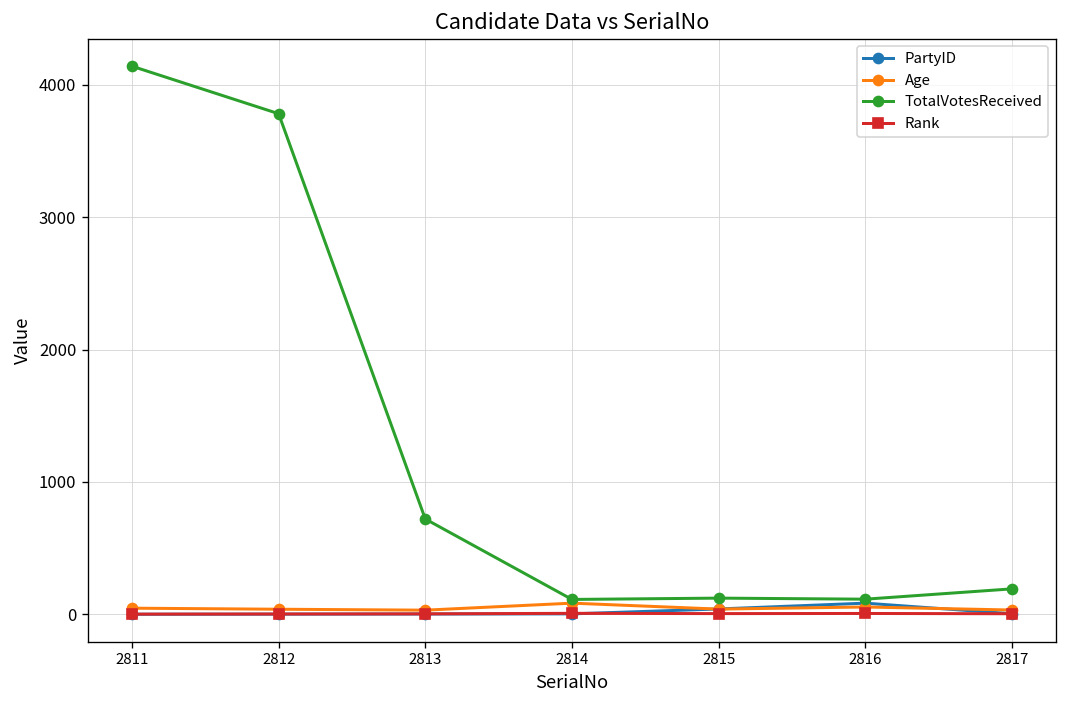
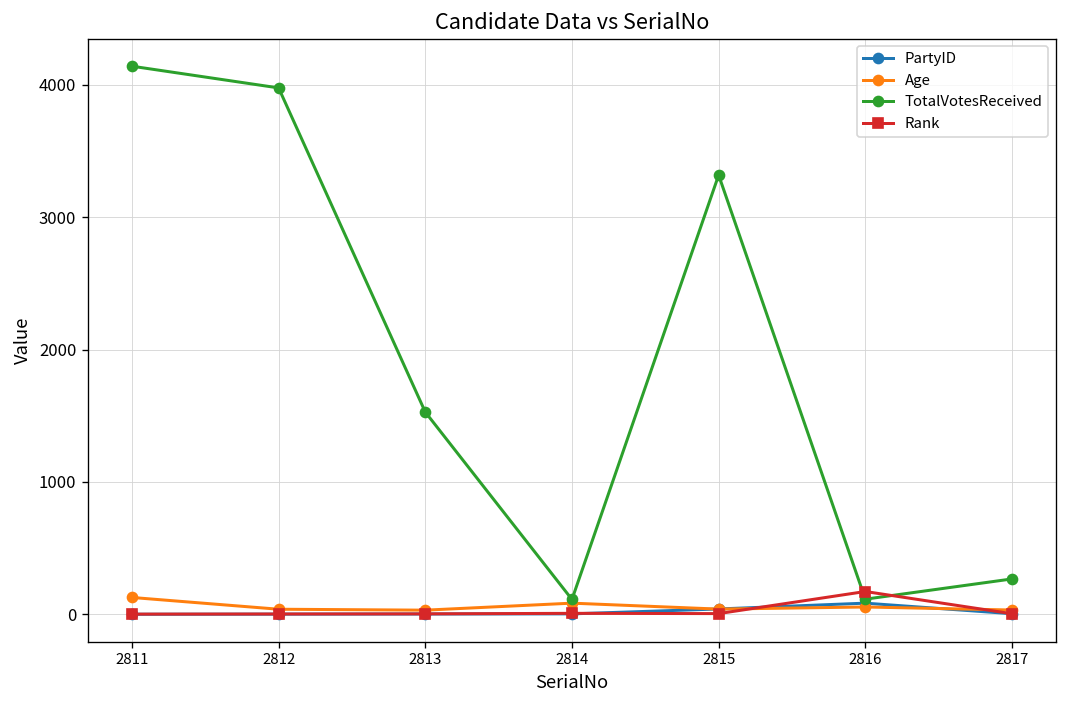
Age, 2811: 50 -> 130
TotalVotesReceived, 2812: 3780 -> 3980
TotalVotesReceived, 2813: 720 -> 1530
TotalVotesReceived, 2815: 120 -> 3320
Rank, 2816: 10 -> 170
TotalVotesReceived, 2817: 190 -> 270
